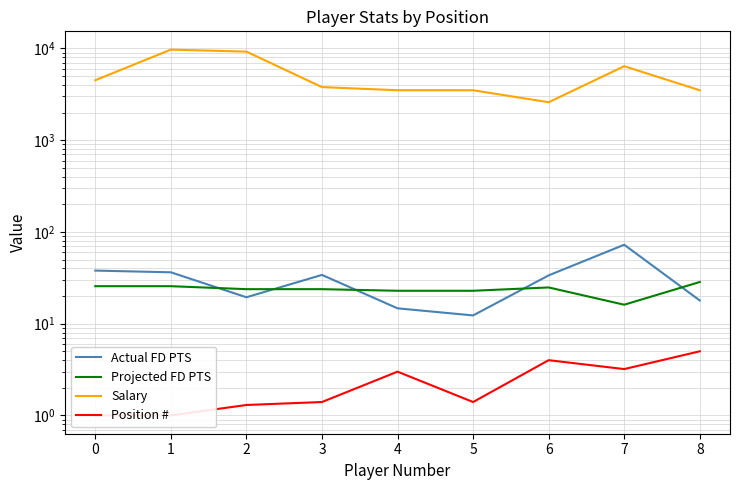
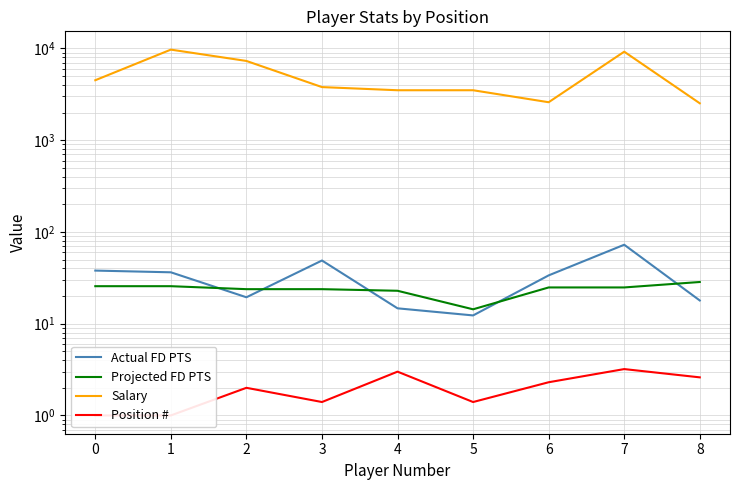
Salary, 2: 9000 -> 7000
Position #, 2: 1.3 -> 2.0
Actual FD PTS, 3: 34 -> 50
Projected FD PTS, 5: 23 -> 14
Position #, 6: 4 -> 2.3
Projected FD PTS, 7: 16 -> 25
Salary, 7: 6000 -> 9000
Salary, 8: 3500 -> 2500
Position #, 8: 5 -> 2.6
